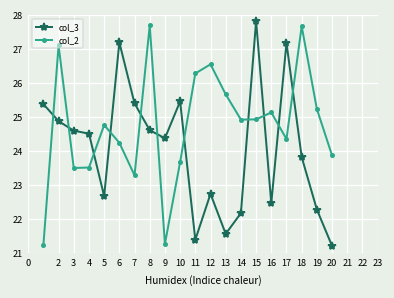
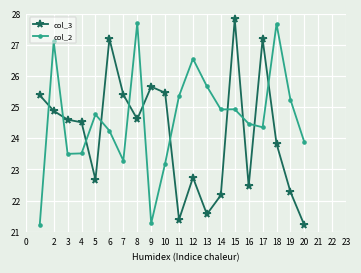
col_3, 9: 24.4 -> 25.7
col_2, 10: 23.7 -> 23.2
col_2, 11: 26.3 -> 25.4
col_2, 16: 25.1 -> 24.5
